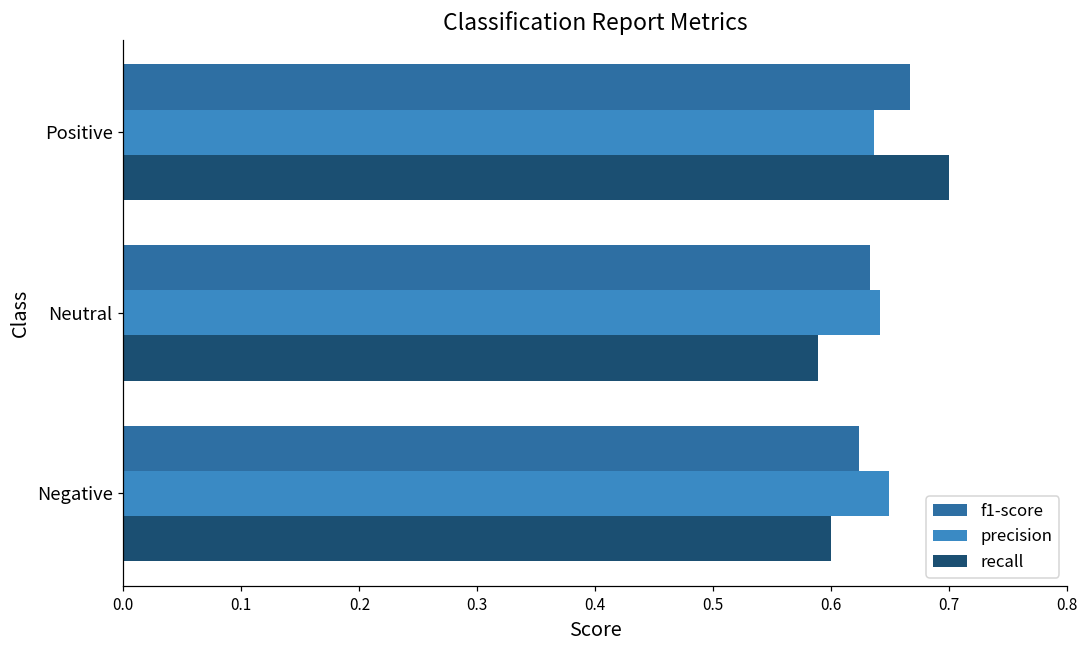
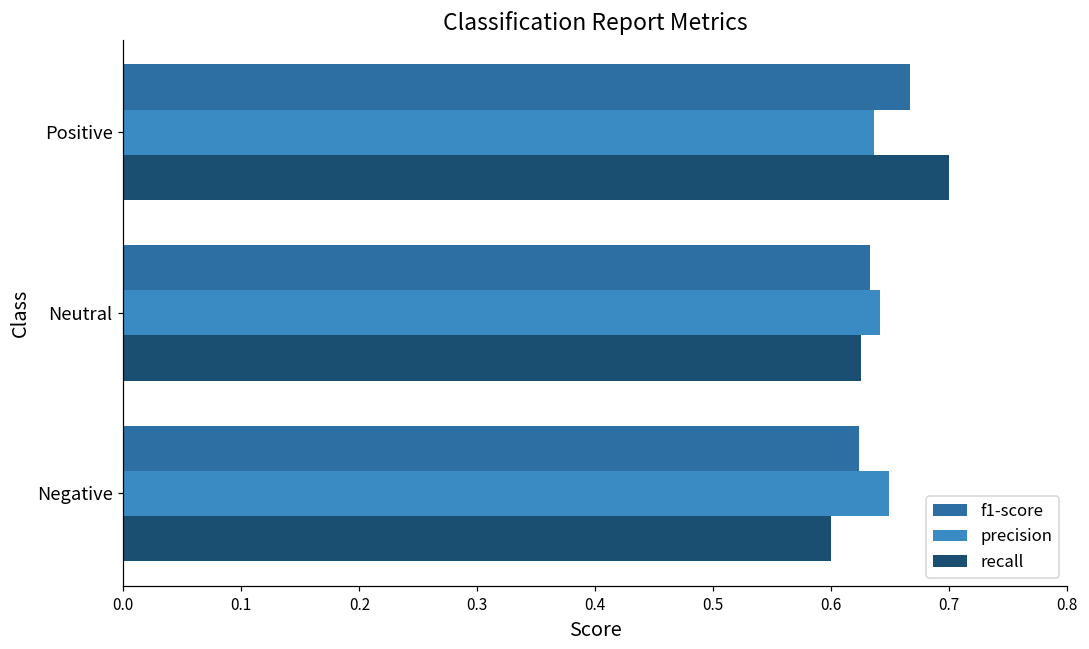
recall, Neutral: 0.589 -> 0.625
